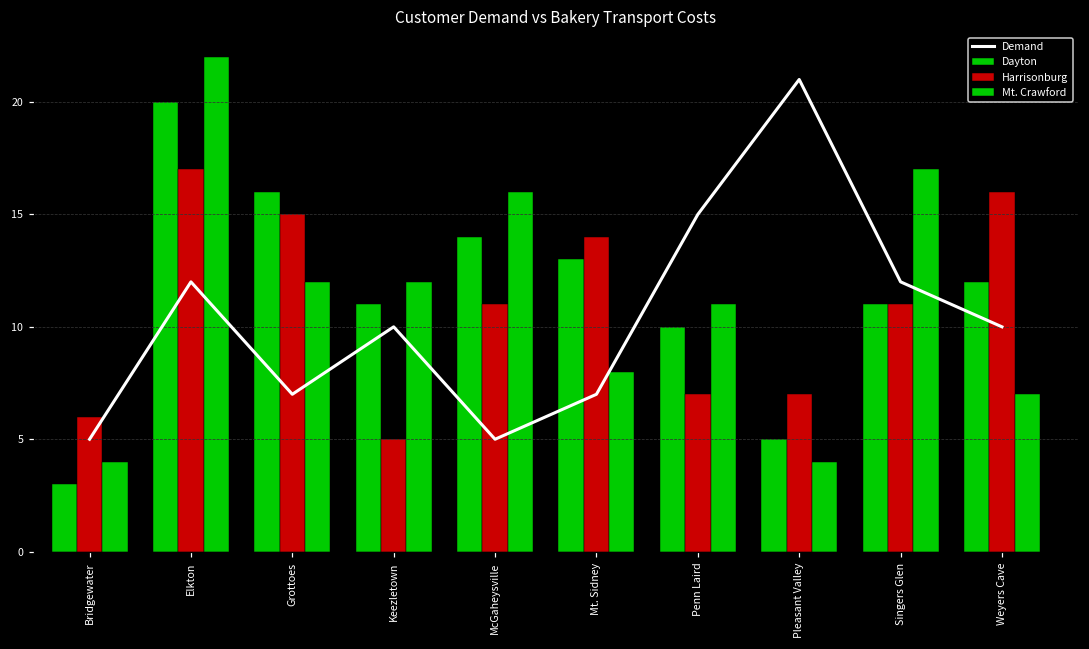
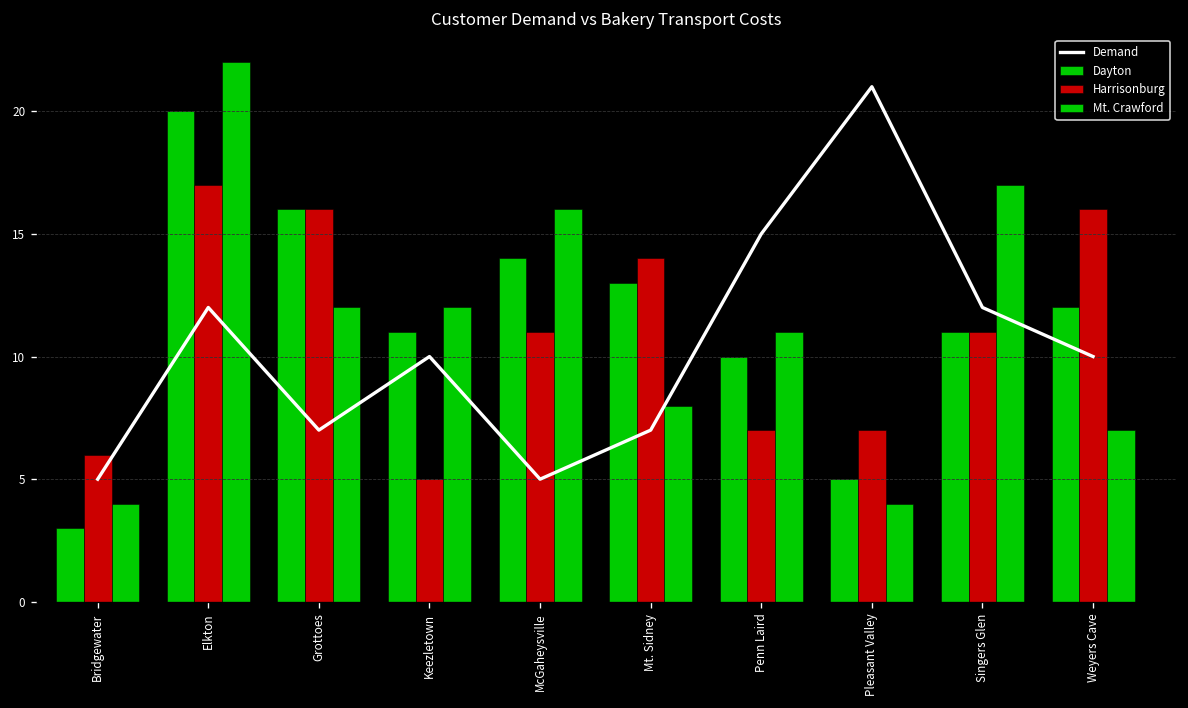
Harrisonburg, Grottoes: 15 -> 16
